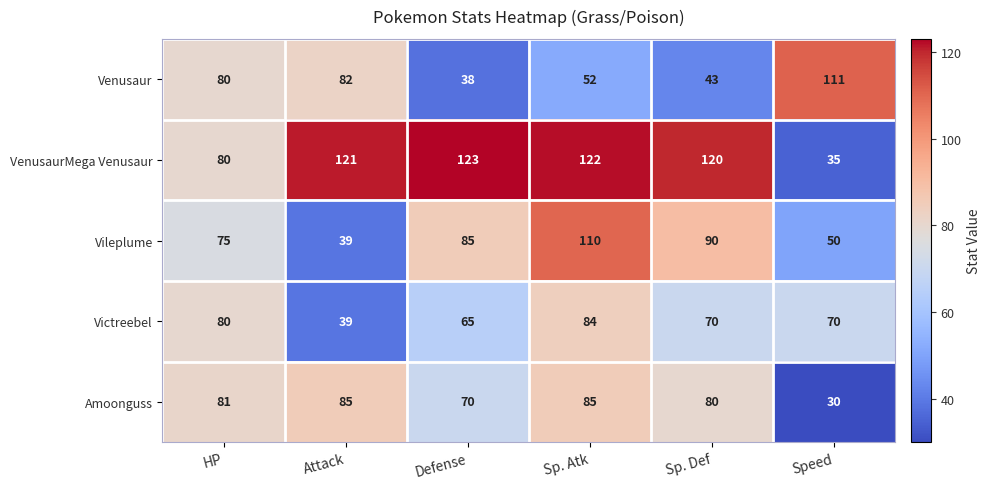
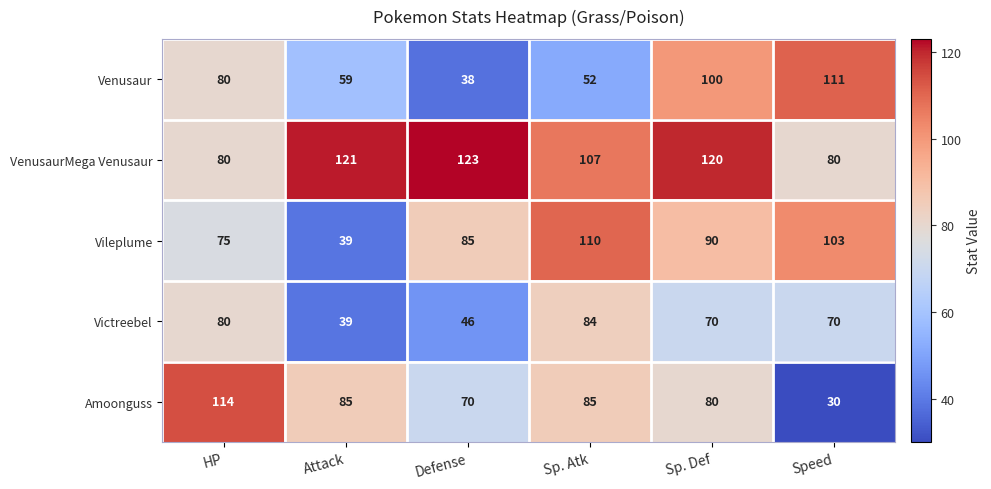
Venusaur, Attack: 82 -> 59
Venusaur, Sp. Def: 43 -> 100
VenusaurMega Venusaur, Sp. Atk: 122 -> 107
VenusaurMega Venusaur, Speed: 35 -> 80
Vileplume, Speed: 50 -> 103
Victreebel, Defense: 65 -> 46
Amoonguss, HP: 81 -> 114
